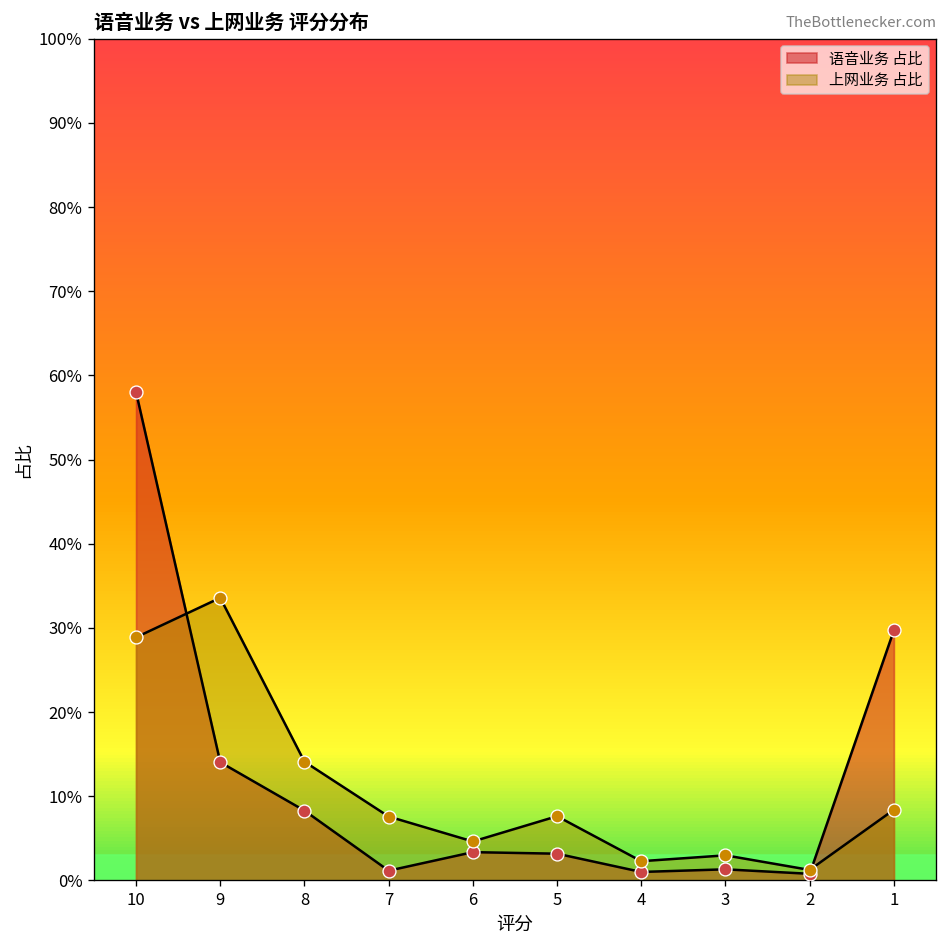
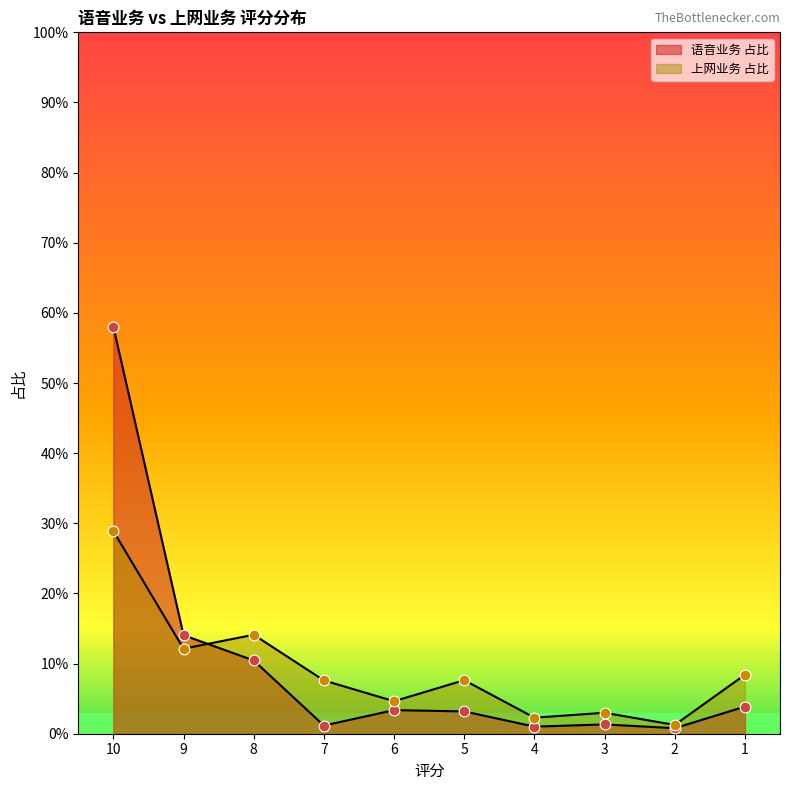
上网业务 占比, 9: 34% -> 12%
语音业务 占比, 8: 8% -> 10%
语音业务 占比, 1: 30% -> 4%
